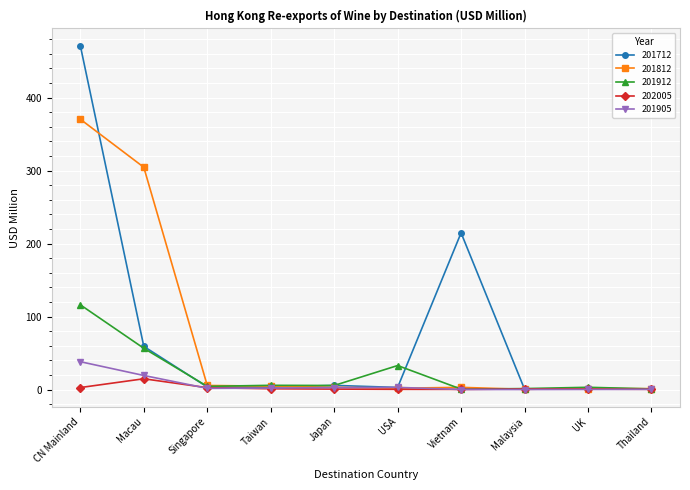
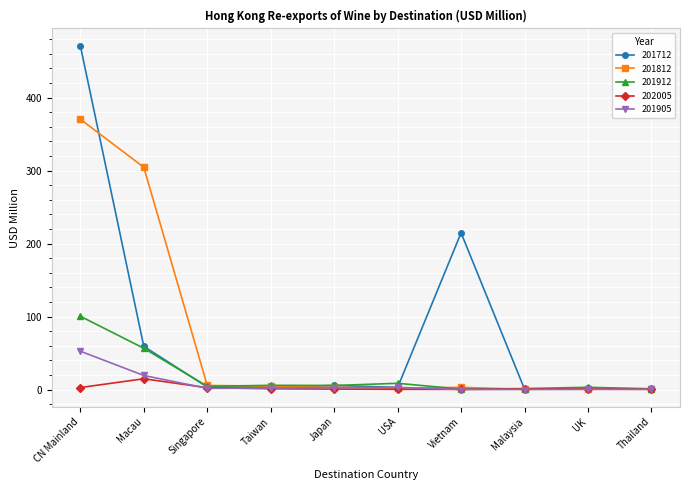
201912, CN Mainland: 120 -> 100
201905, CN Mainland: 40 -> 50
201912, USA: 30 -> 10
